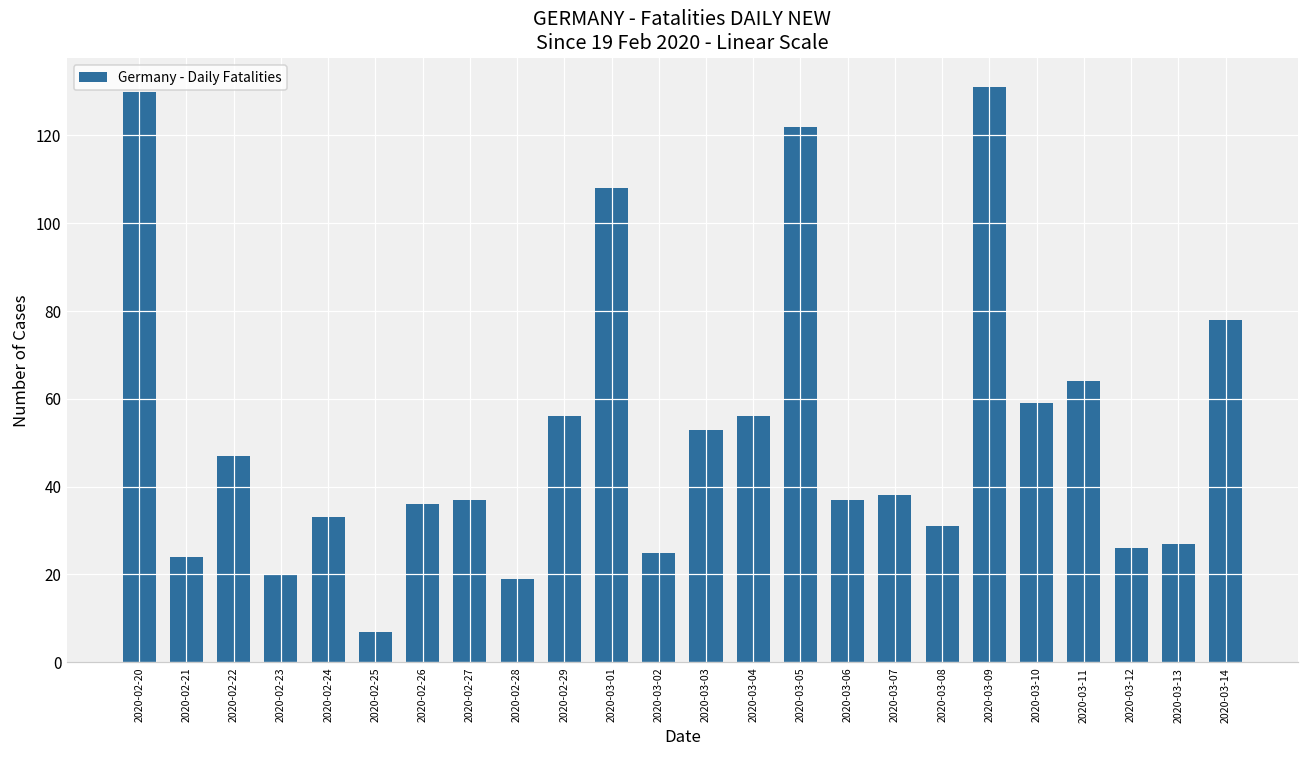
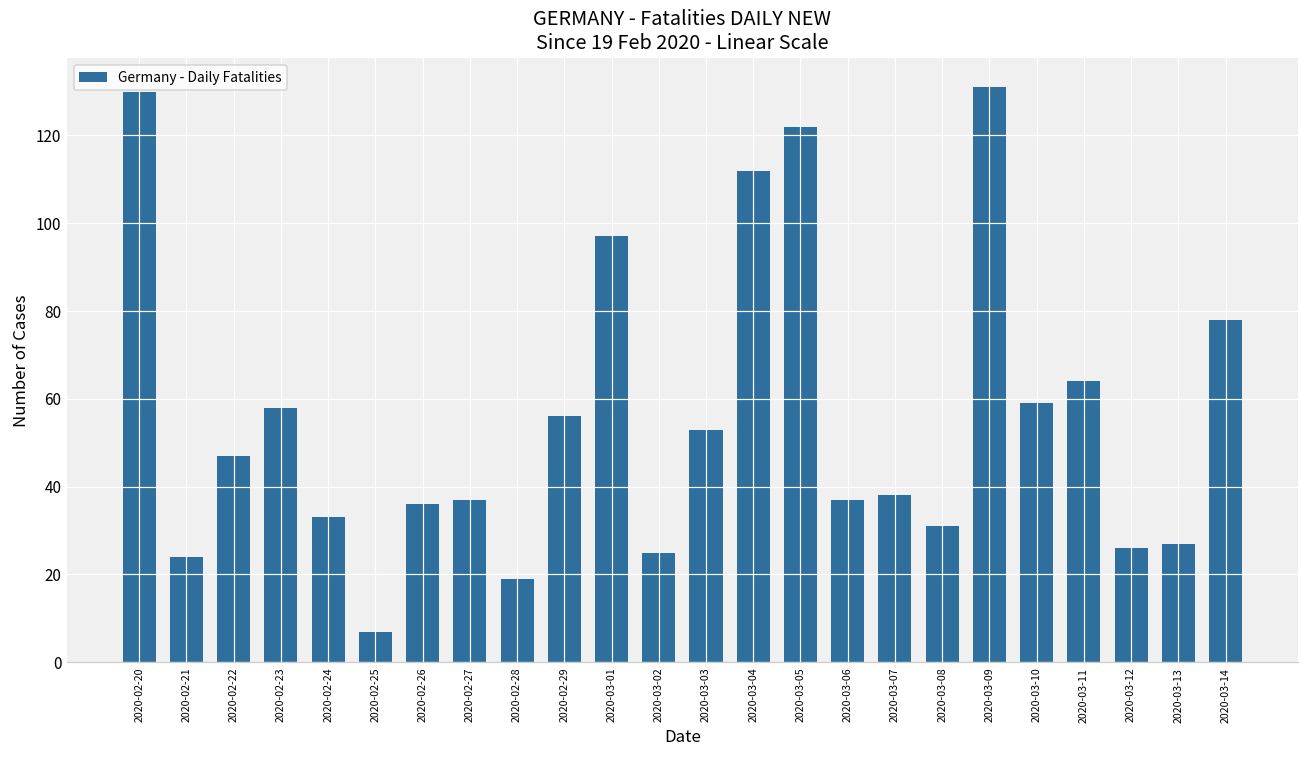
2020-02-23: 20 -> 58
2020-03-01: 108 -> 97
2020-03-04: 56 -> 112
